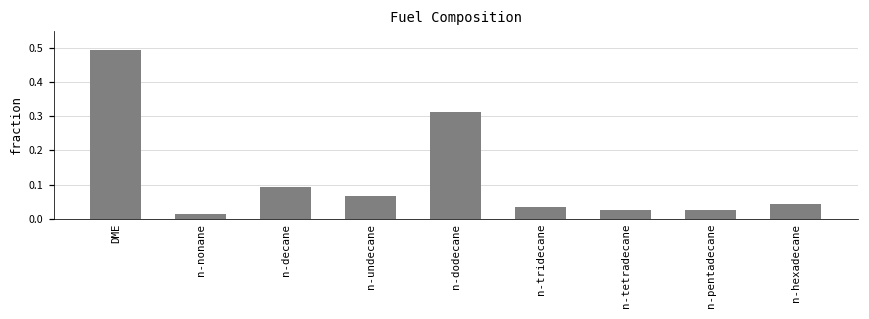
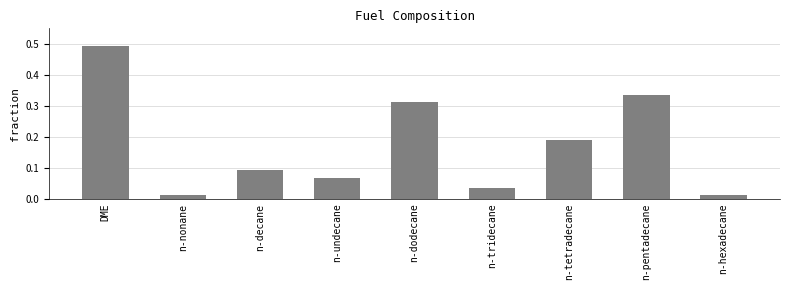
n-tetradecane: 0.03 -> 0.19
n-pentadecane: 0.03 -> 0.34
n-hexadecane: 0.04 -> 0.01
